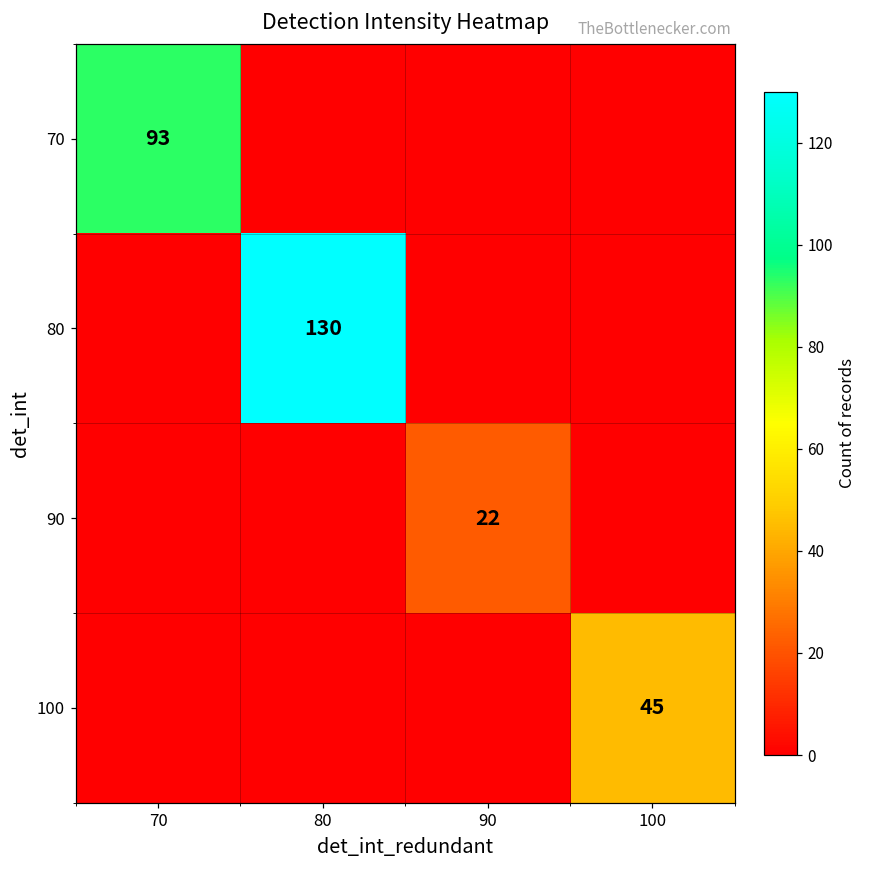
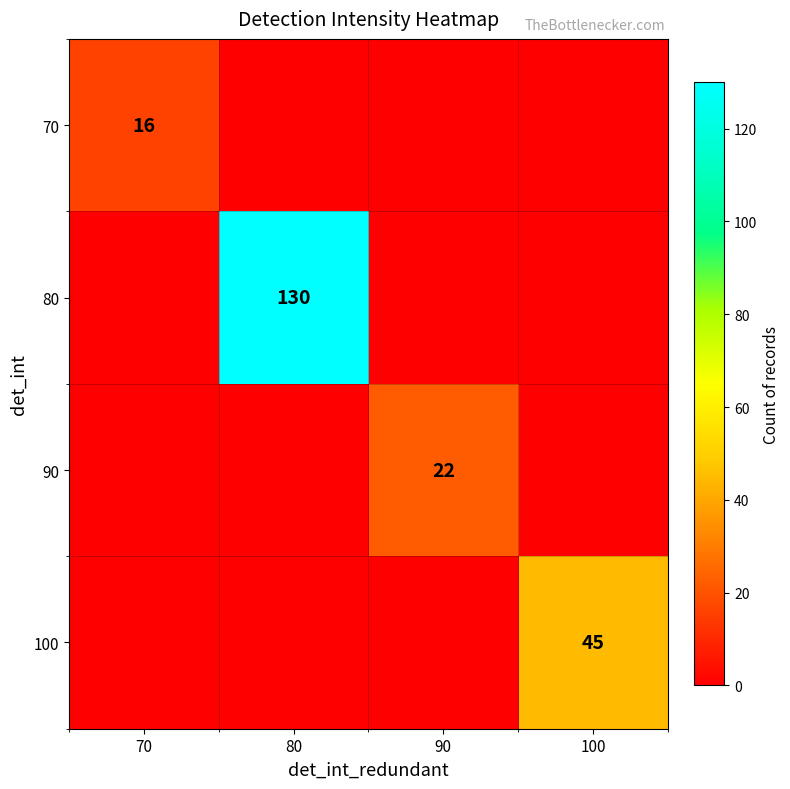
70, 70: 93 -> 16
